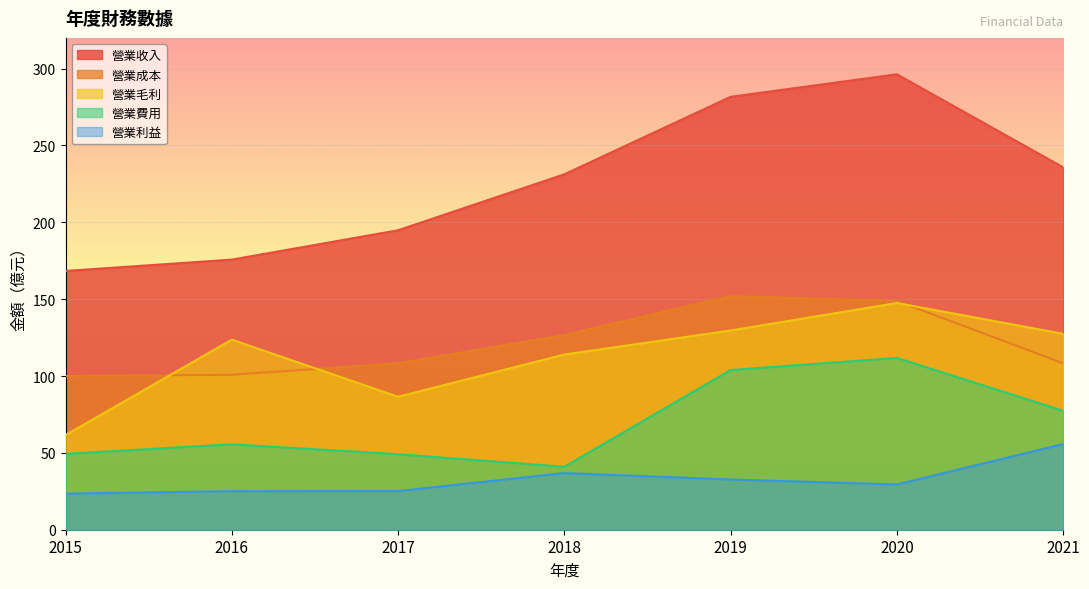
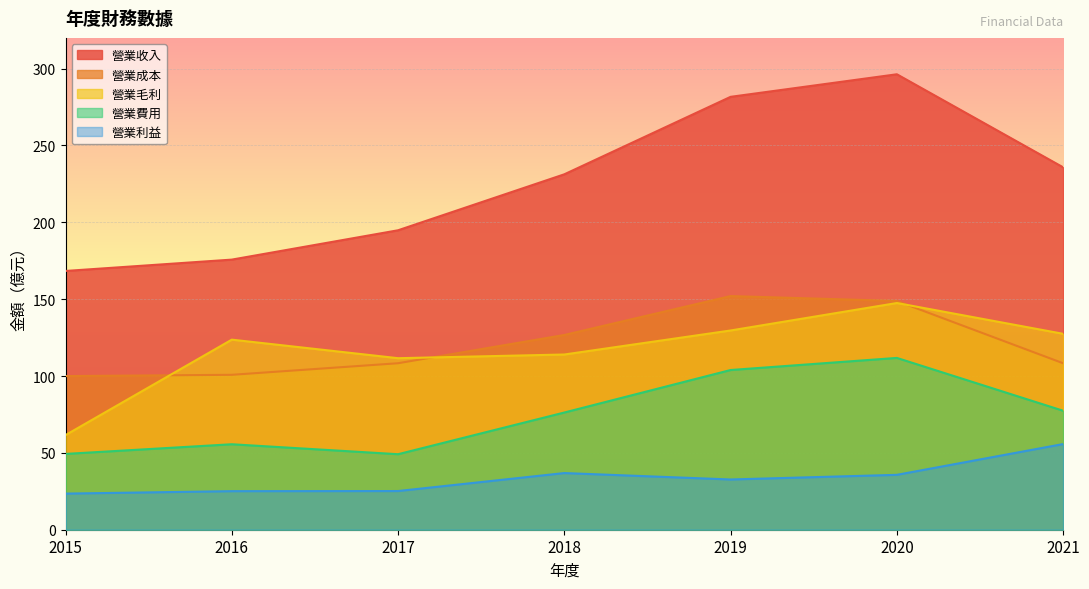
營業毛利, 2017: 87 -> 112
營業費用, 2018: 41 -> 76
營業利益, 2020: 29 -> 36
